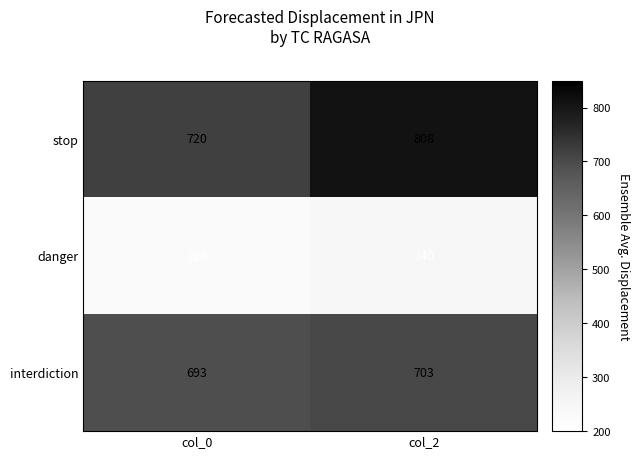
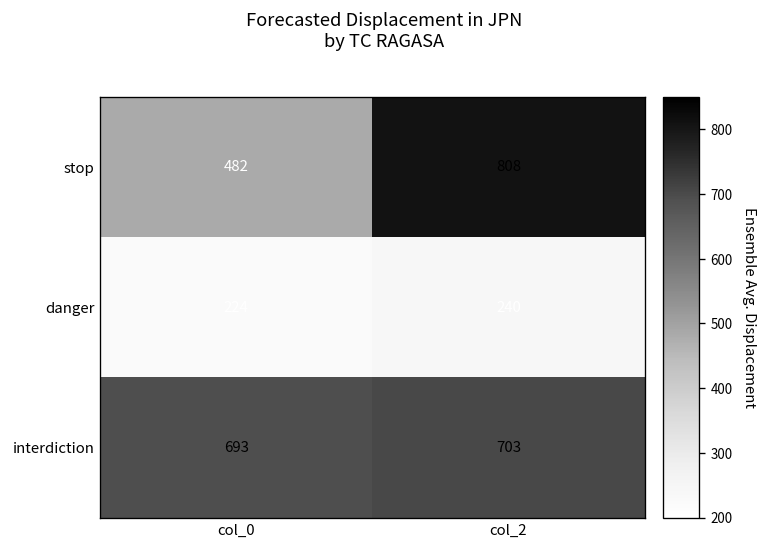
stop, col_0: 720 -> 482
